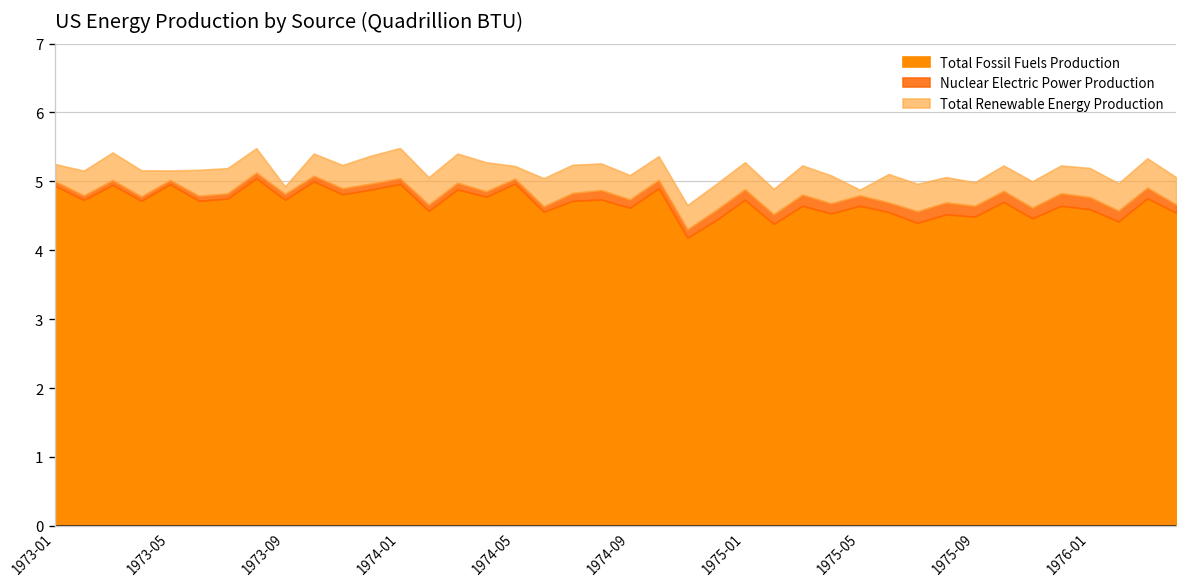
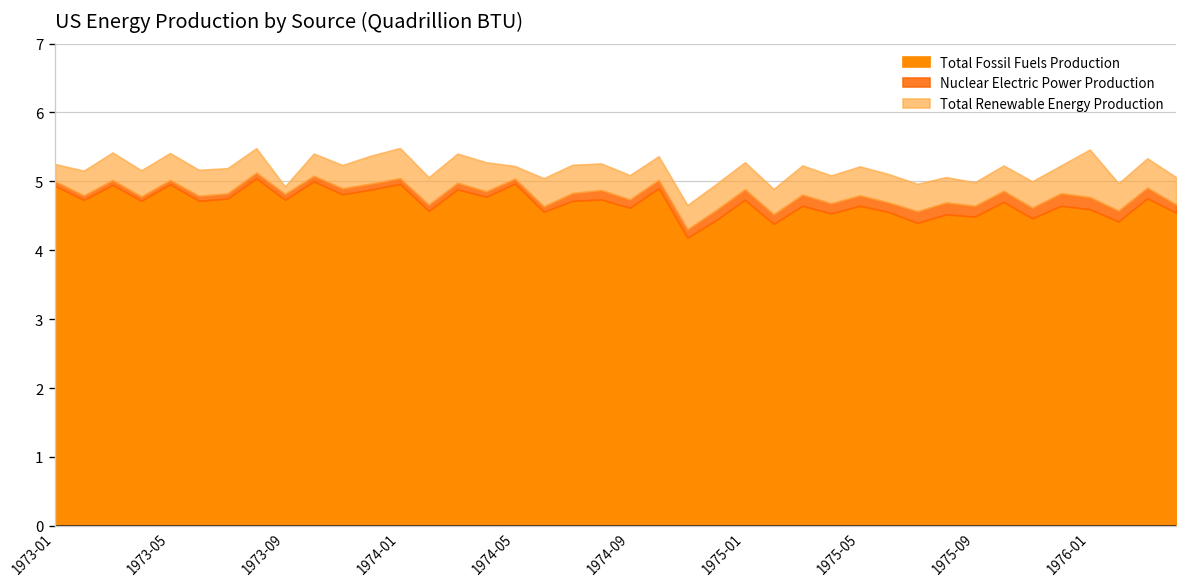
Total Renewable Energy Production, 1973-05: 0.1 -> 0.4
Total Renewable Energy Production, 1975-05: 0.1 -> 0.4
Total Renewable Energy Production, 1976-01: 0.4 -> 0.7
